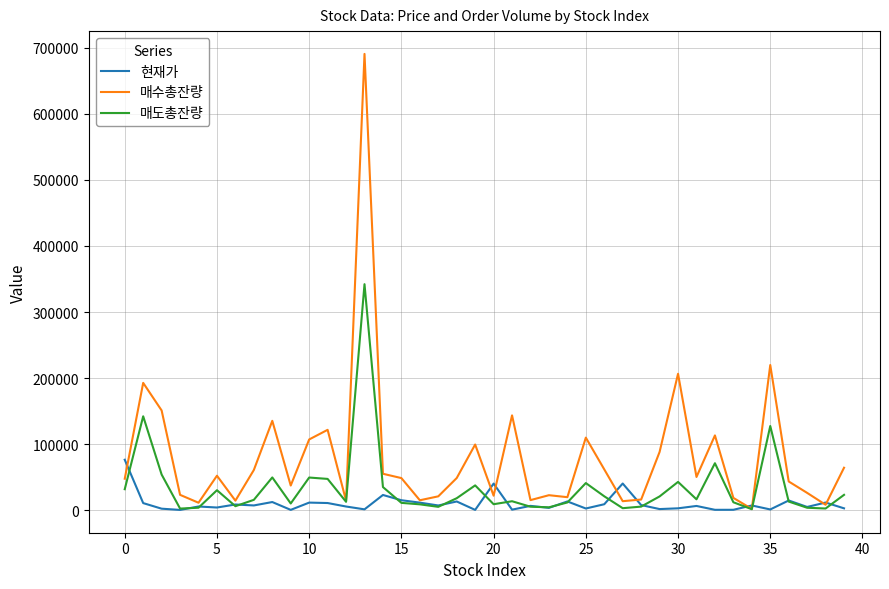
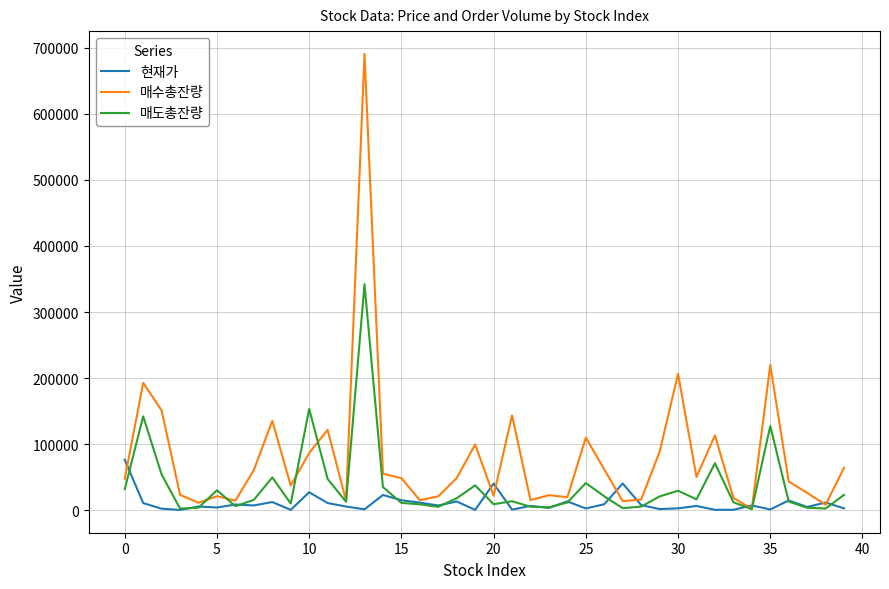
매수총잔량, 5: 50000 -> 20000
현재가, 10: 10000 -> 30000
매수총잔량, 10: 110000 -> 90000
매도총잔량, 10: 50000 -> 150000
매도총잔량, 30: 40000 -> 30000
